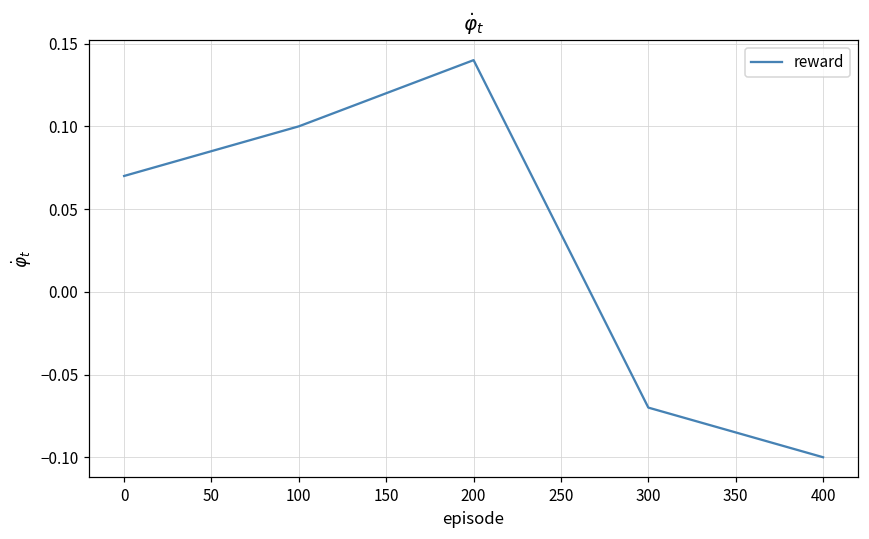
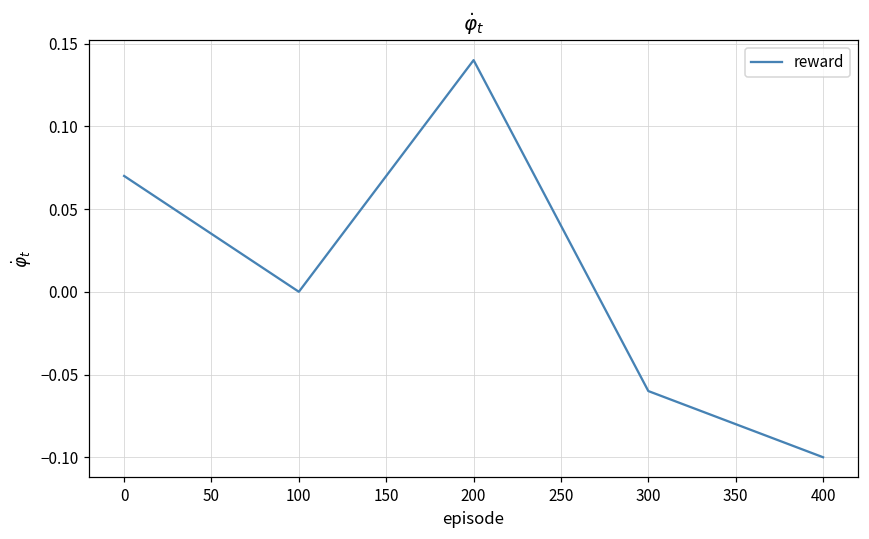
100: 0.1 -> 0.0
300: -0.07 -> -0.06
